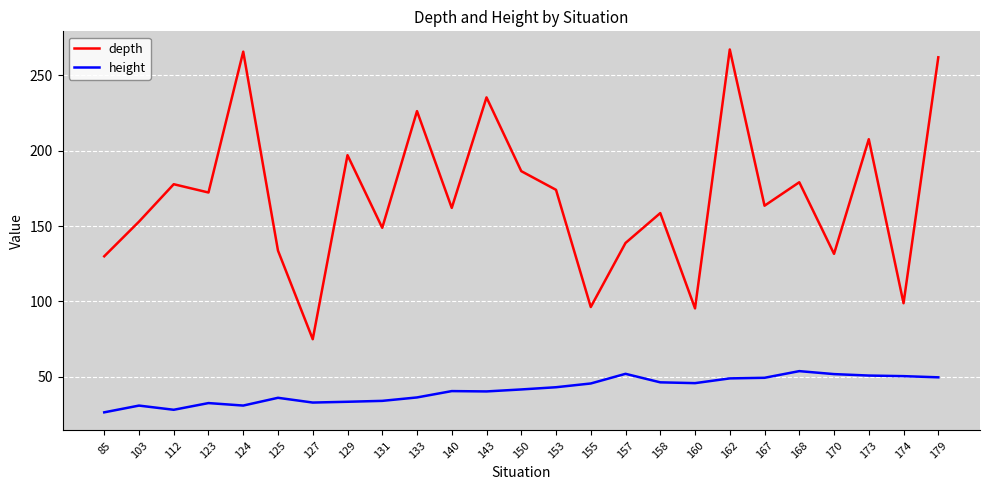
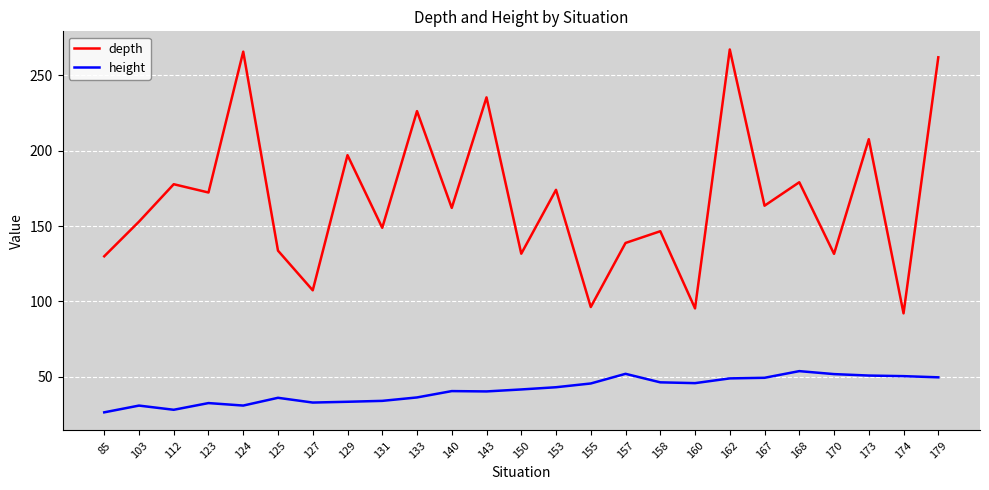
depth, 127: 75 -> 107
depth, 150: 186 -> 132
depth, 158: 159 -> 147
depth, 174: 99 -> 92
